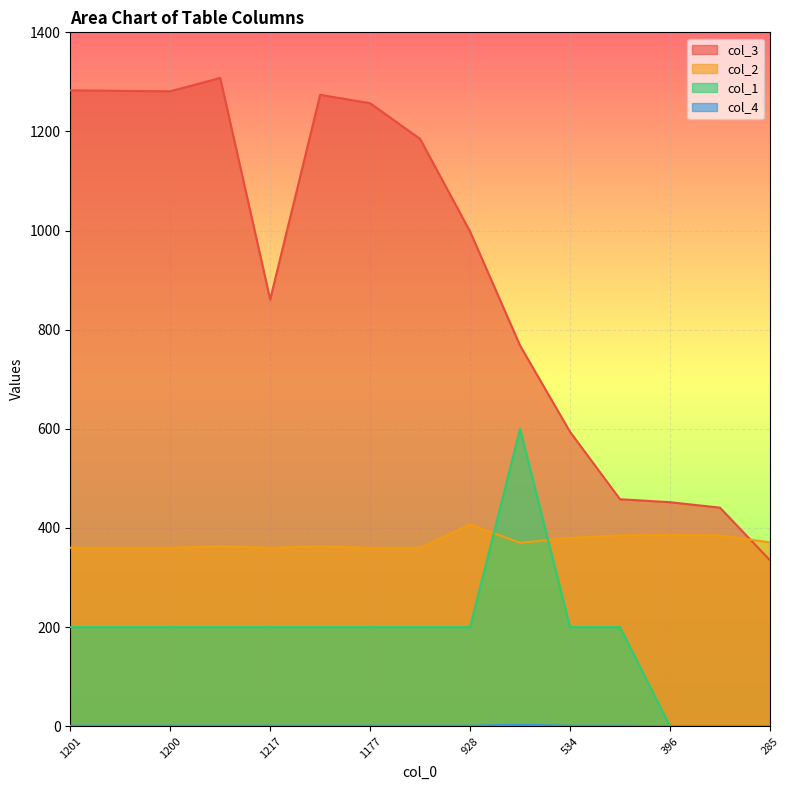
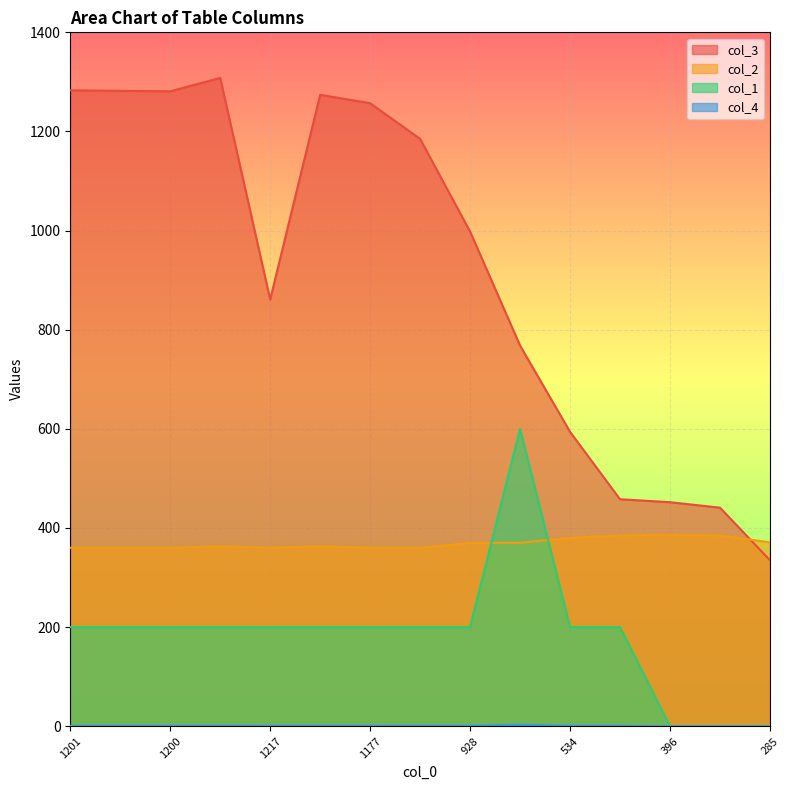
col_2, 928: 410 -> 370
